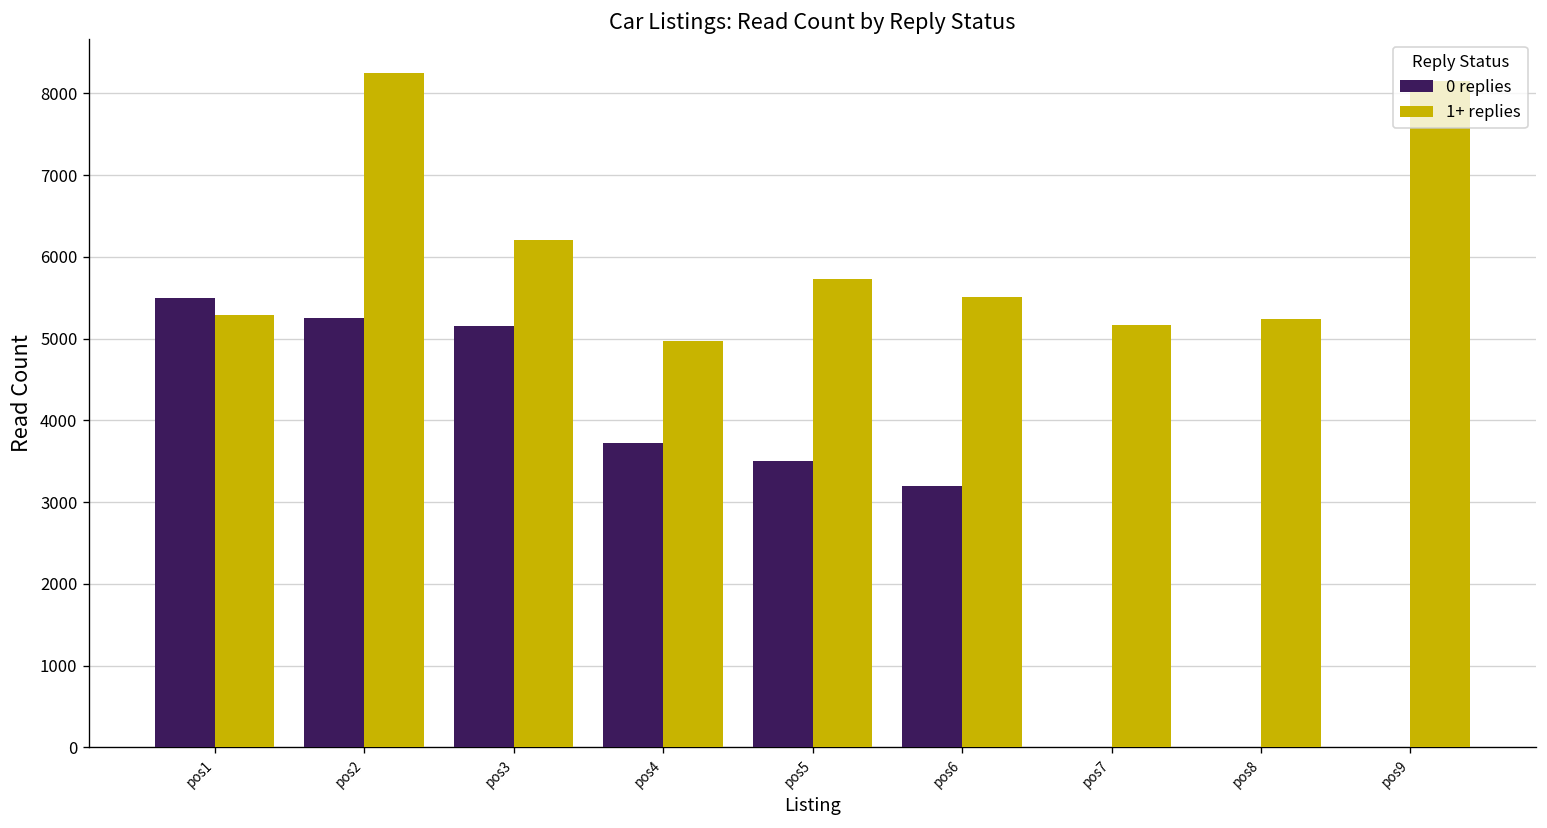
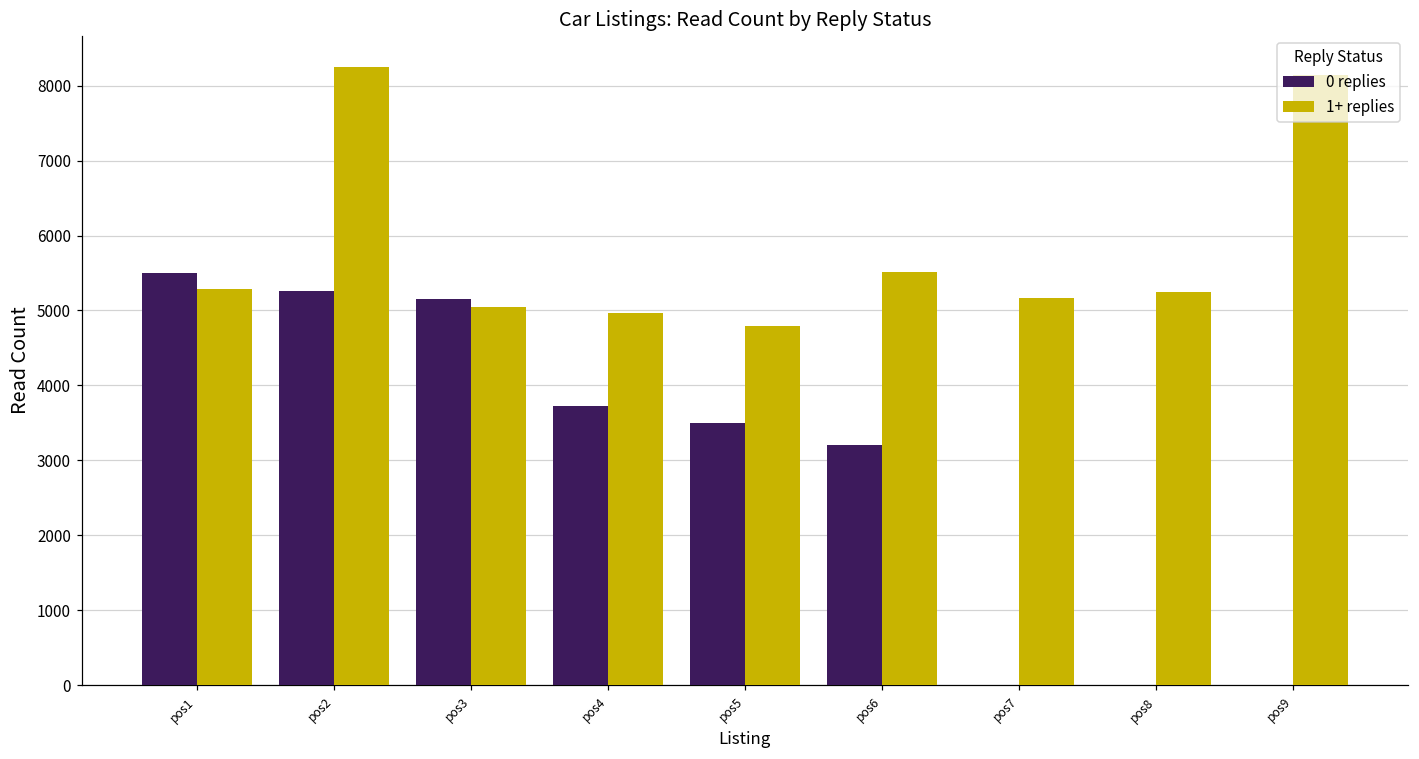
1+ replies, pos3: 6200 -> 5100
1+ replies, pos5: 5700 -> 4800
